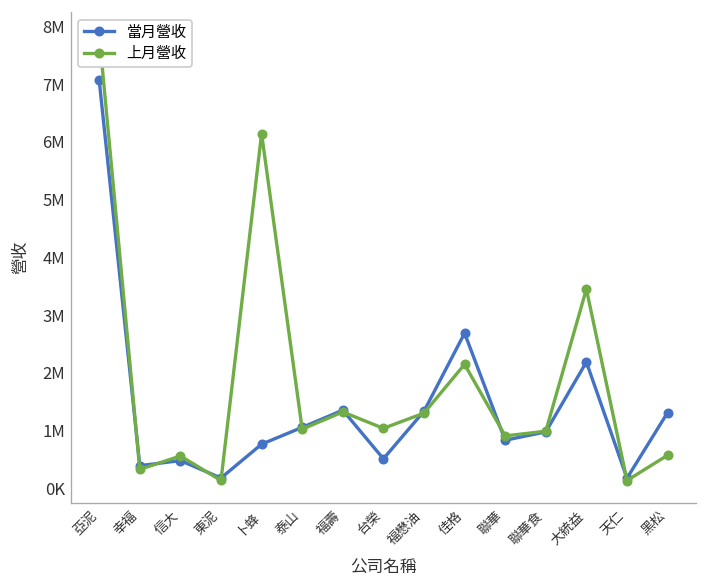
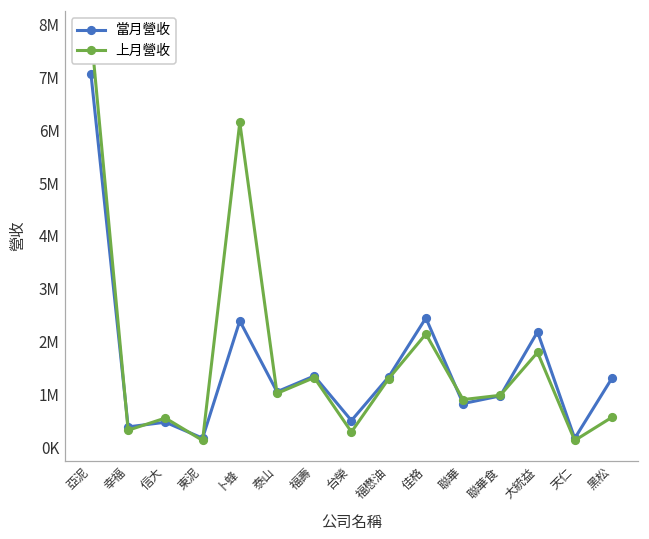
當月營收, 卜蜂: 800000 -> 2400000
上月營收, 台榮: 1000000 -> 300000
當月營收, 佳格: 2700000 -> 2400000
上月營收, 大統益: 3500000 -> 1800000
